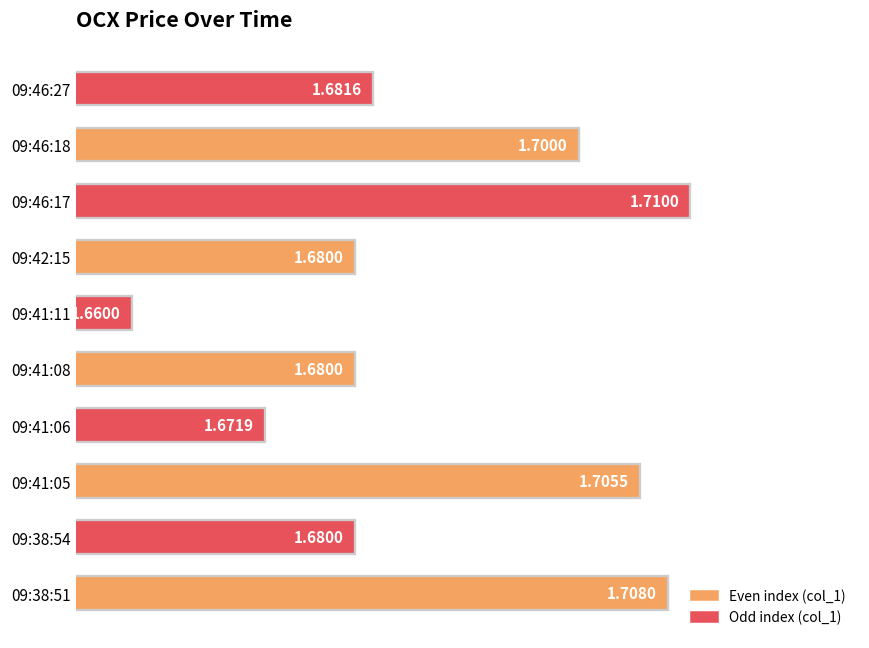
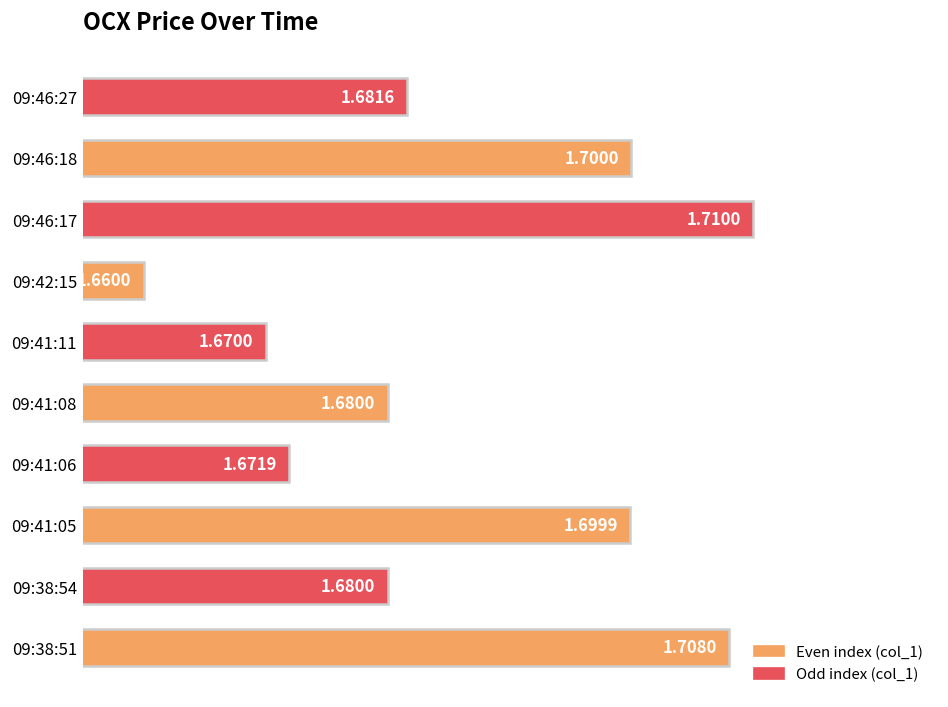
09:42:15: 1.6800 -> 1.6600
09:41:11: 1.6600 -> 1.6700
09:41:05: 1.7055 -> 1.6999
